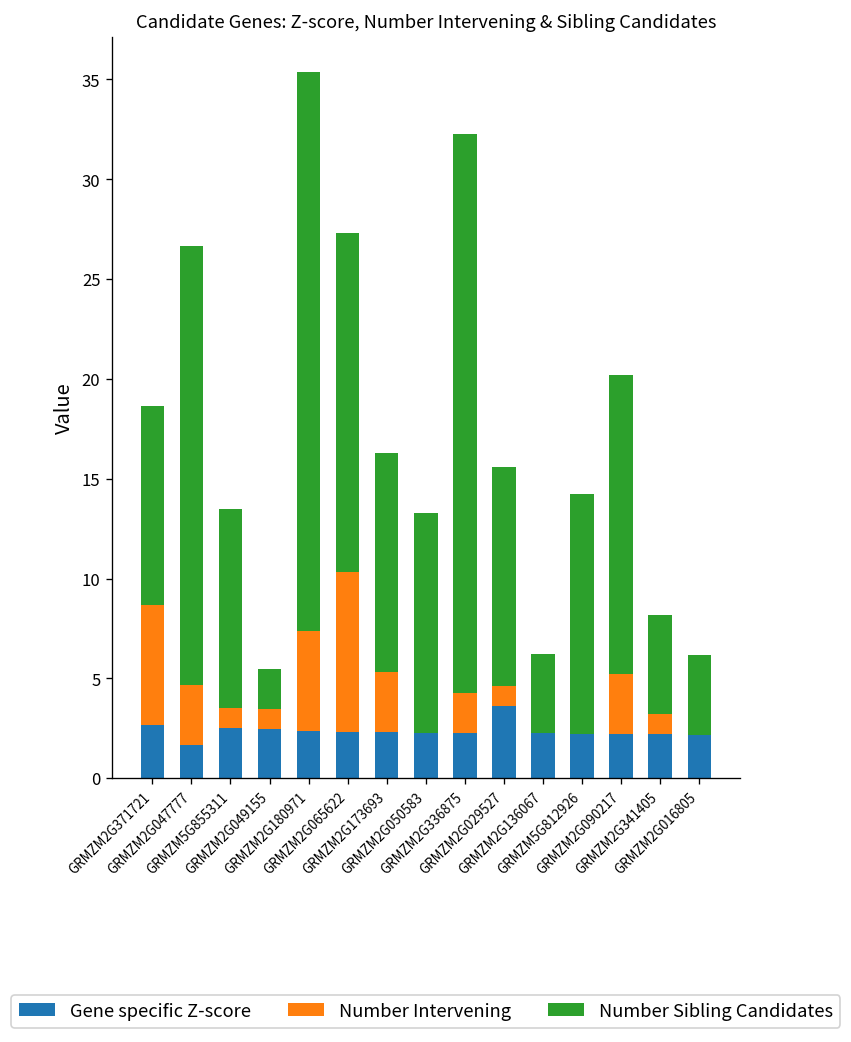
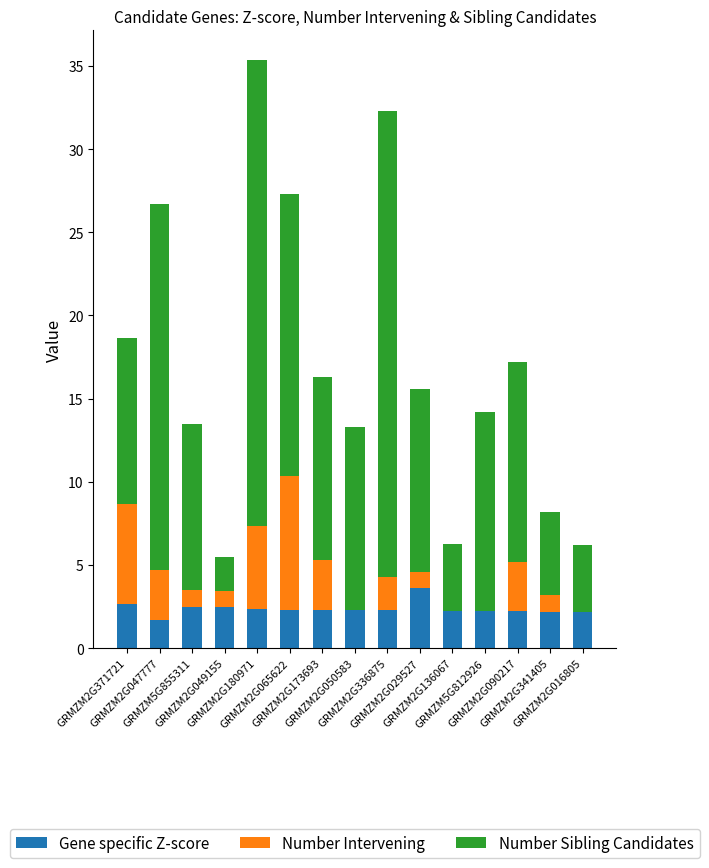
Number Sibling Candidates, GRMZM2G090217: 15 -> 12
